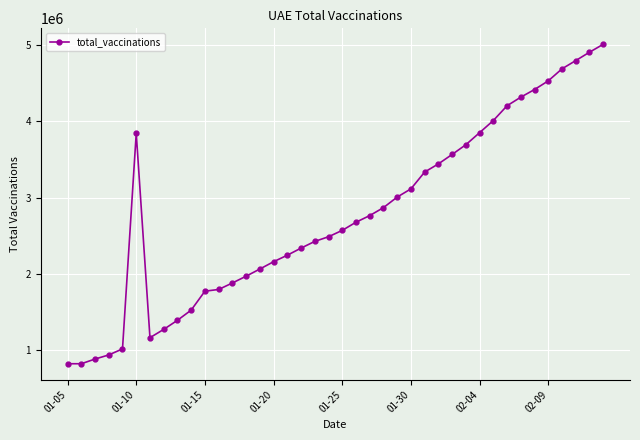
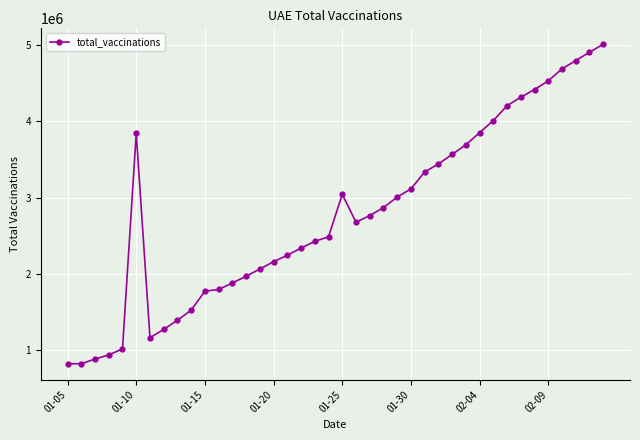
01-25: 2600000 -> 3000000
